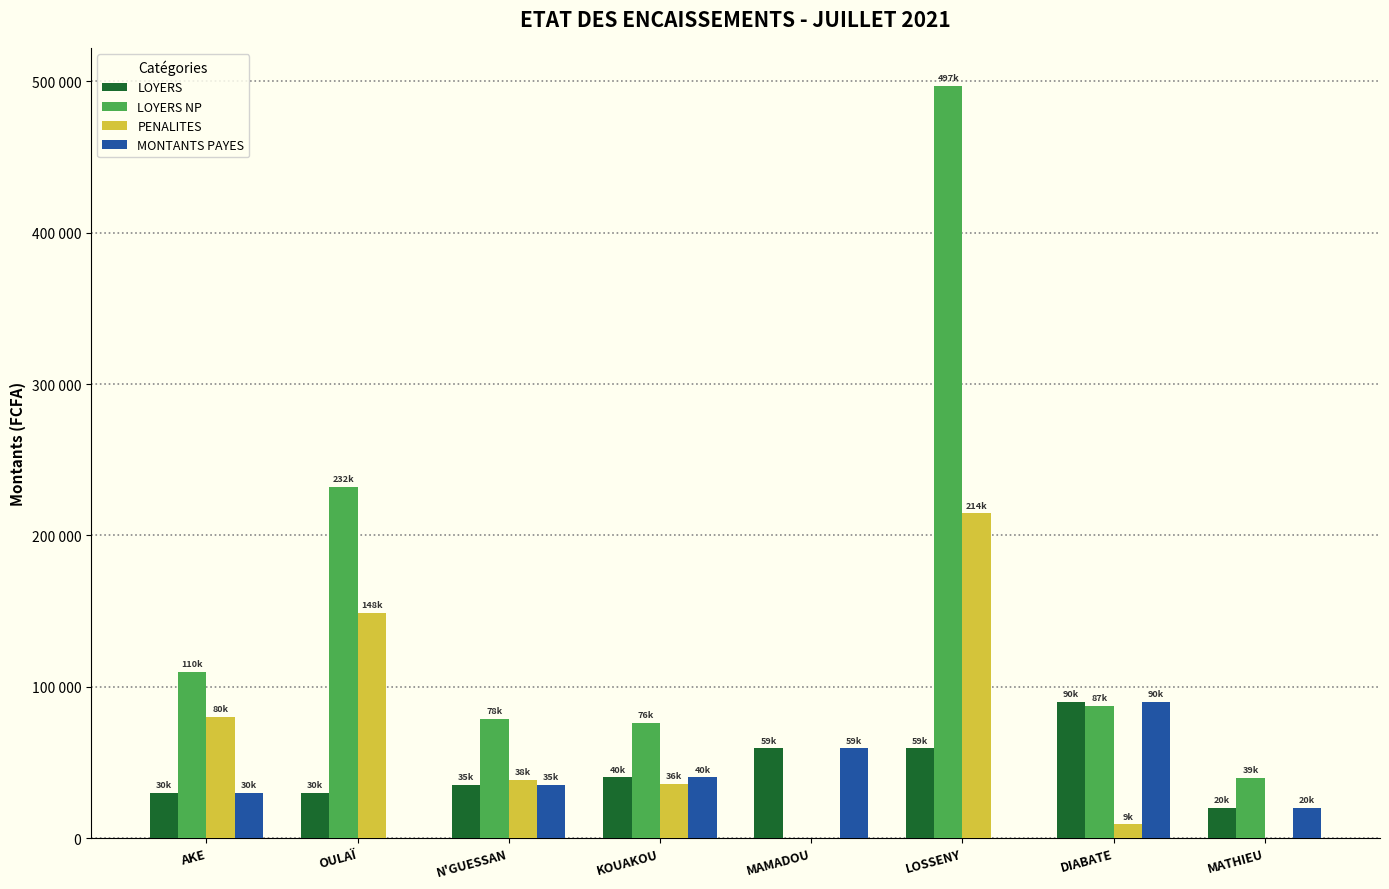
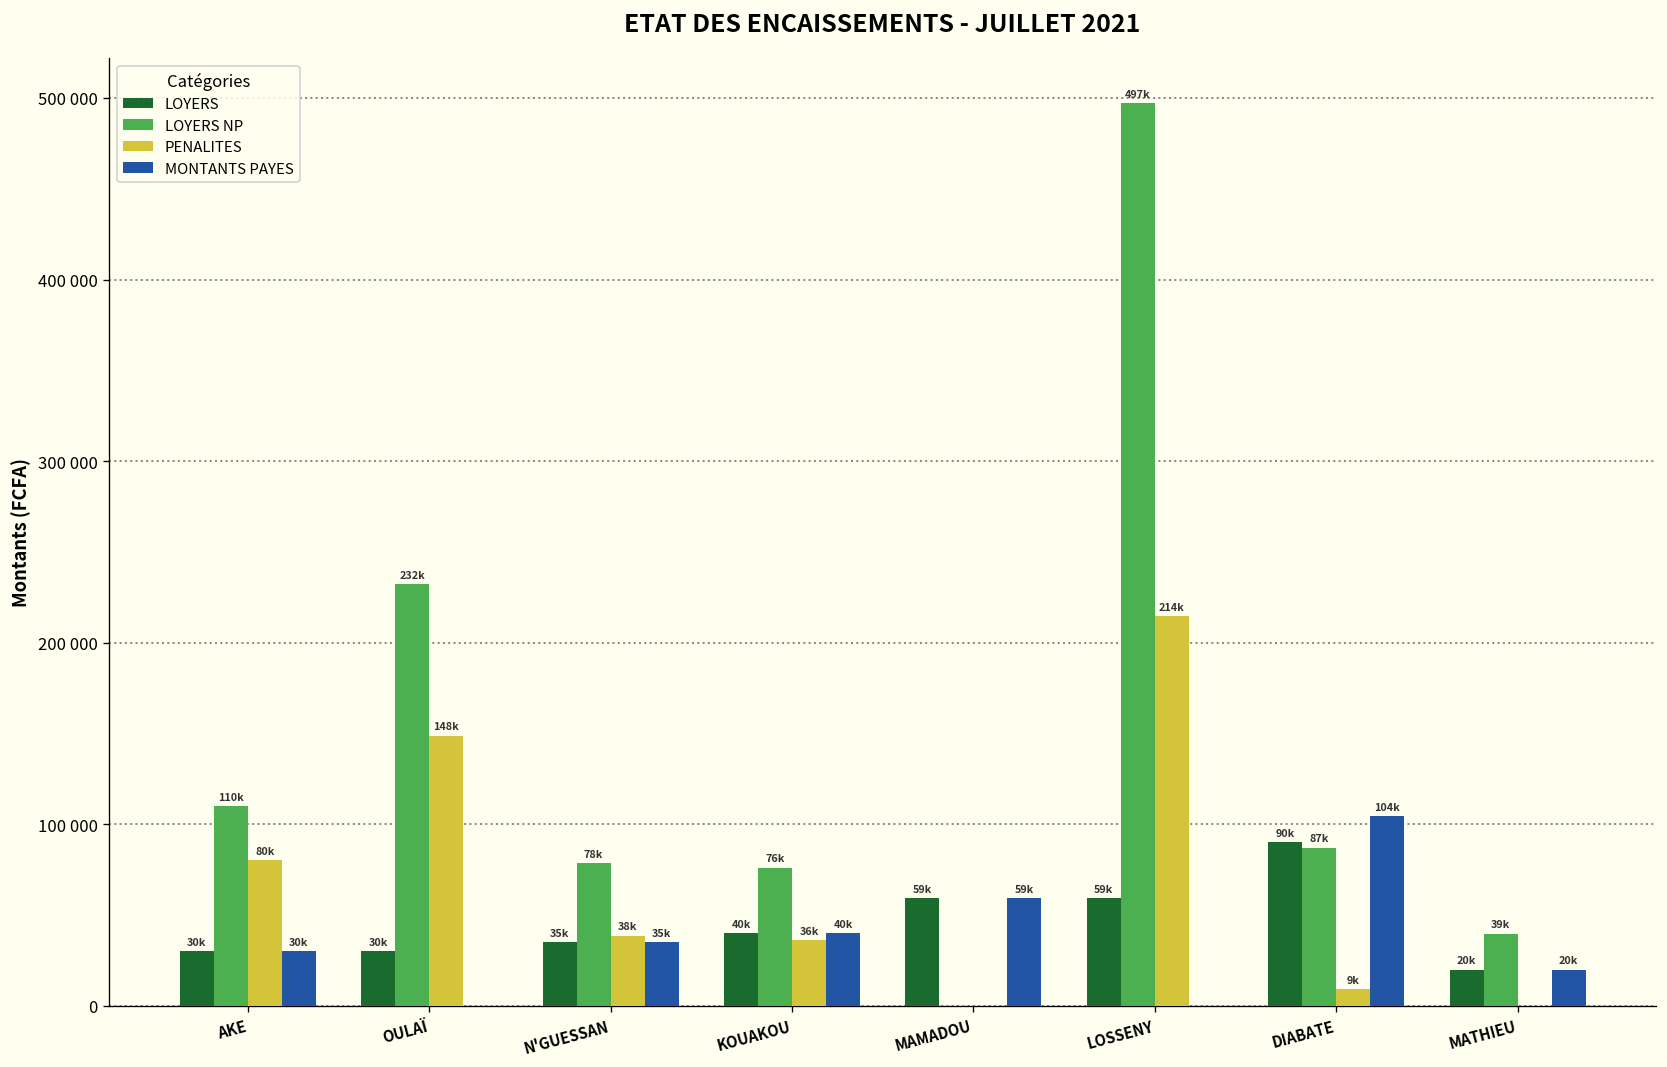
MONTANTS PAYES, DIABATE: 90k -> 104k
